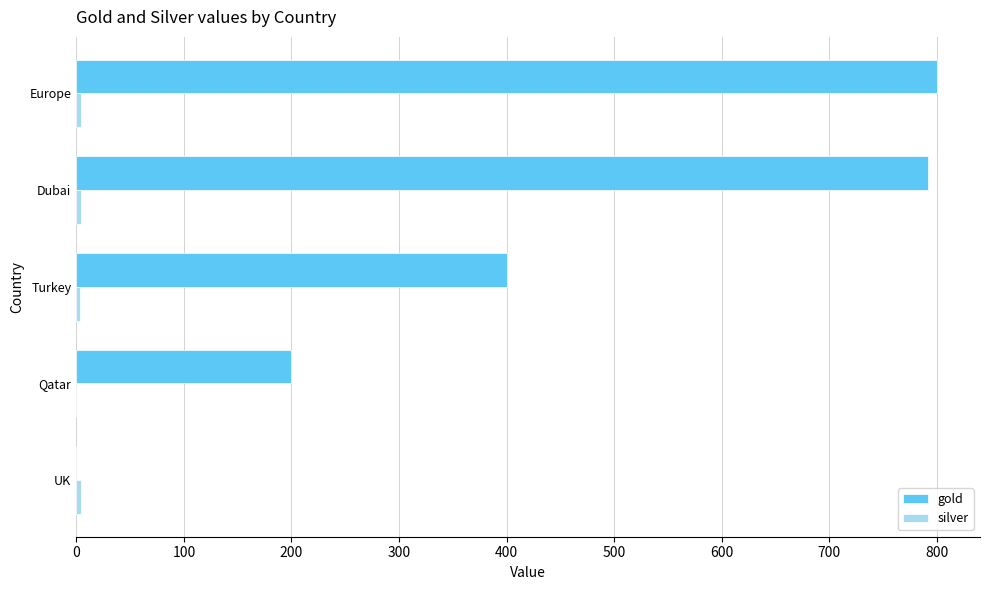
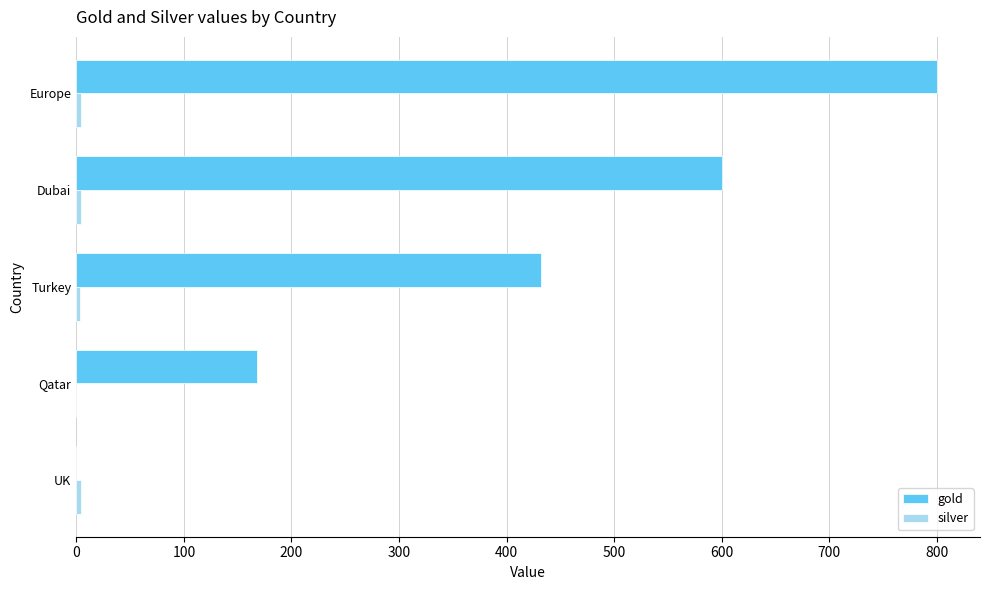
gold, Dubai: 792 -> 600
gold, Turkey: 400 -> 432
gold, Qatar: 200 -> 168
